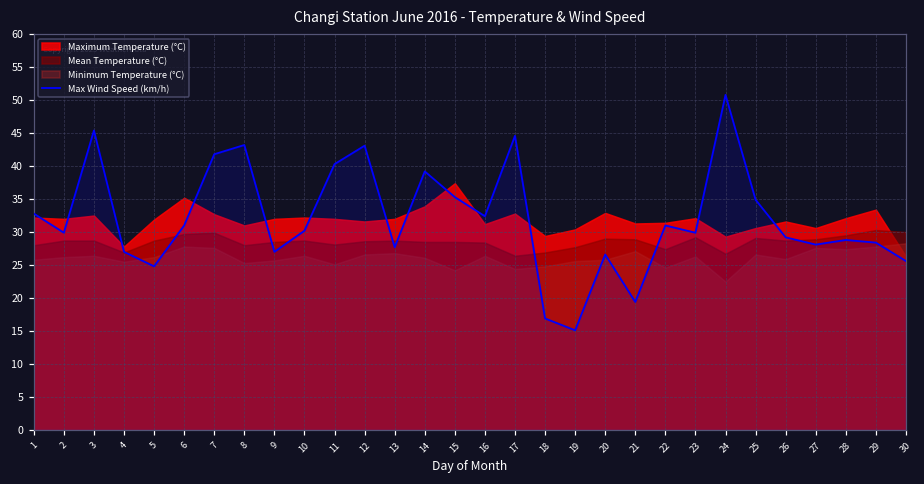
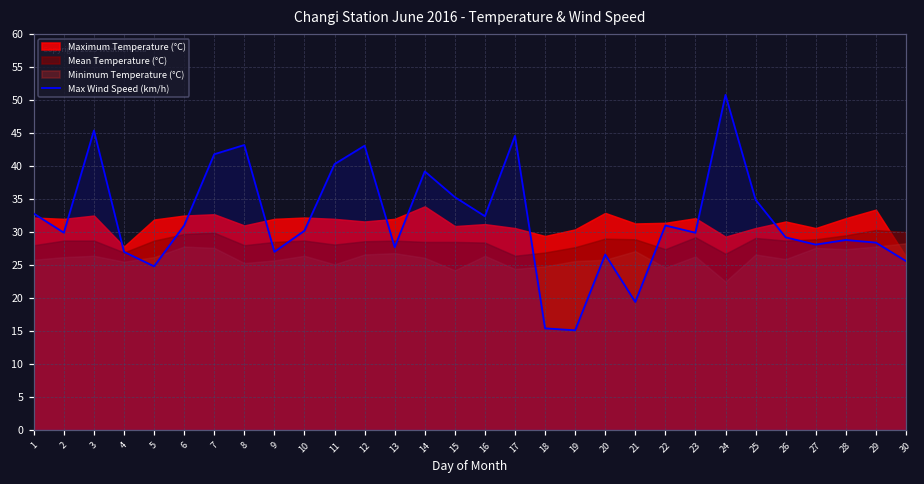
Maximum Temperature (°C), 6: 35 -> 33
Maximum Temperature (°C), 15: 37 -> 31
Maximum Temperature (°C), 17: 33 -> 31
Max Wind Speed (km/h), 18: 17 -> 15
